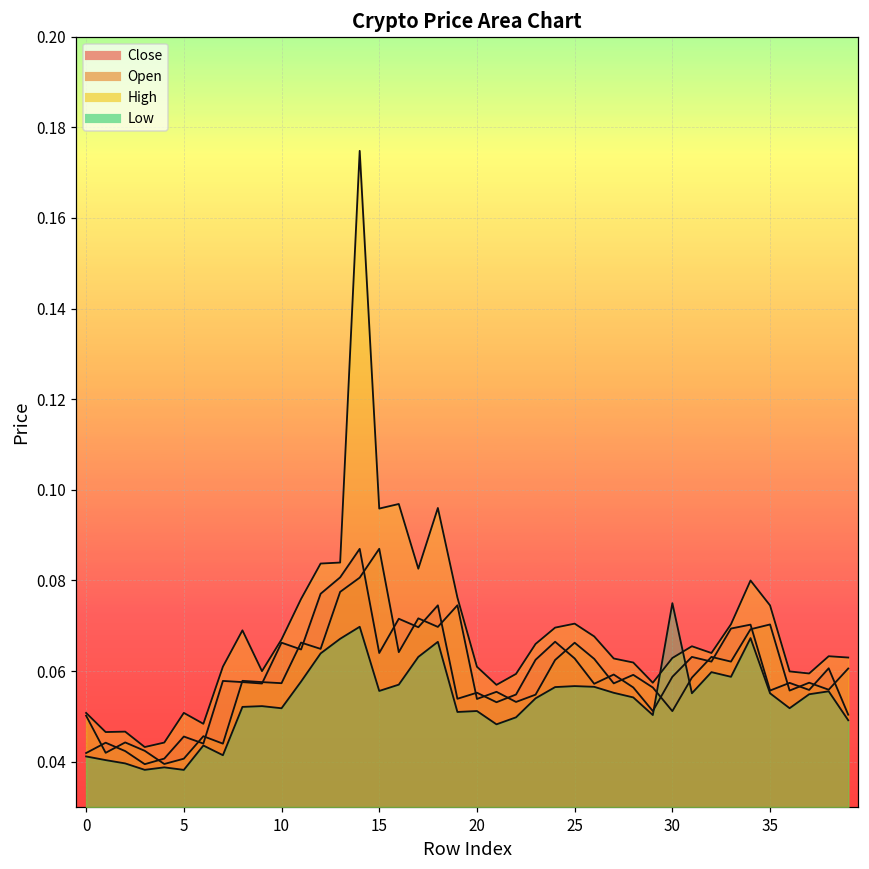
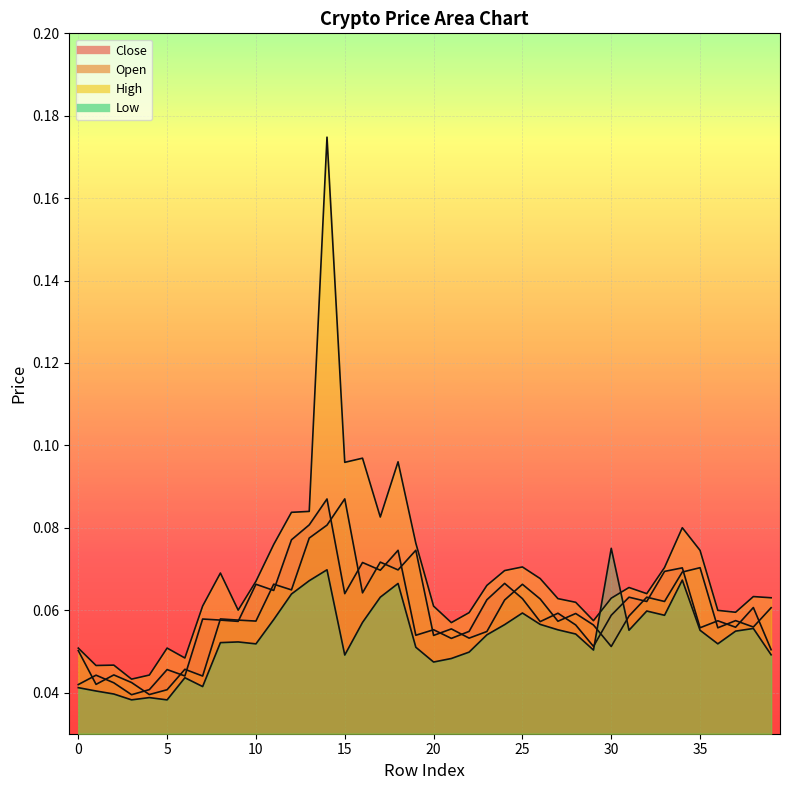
Low, 15: 0.056 -> 0.049
Low, 20: 0.051 -> 0.047
Low, 25: 0.057 -> 0.059
